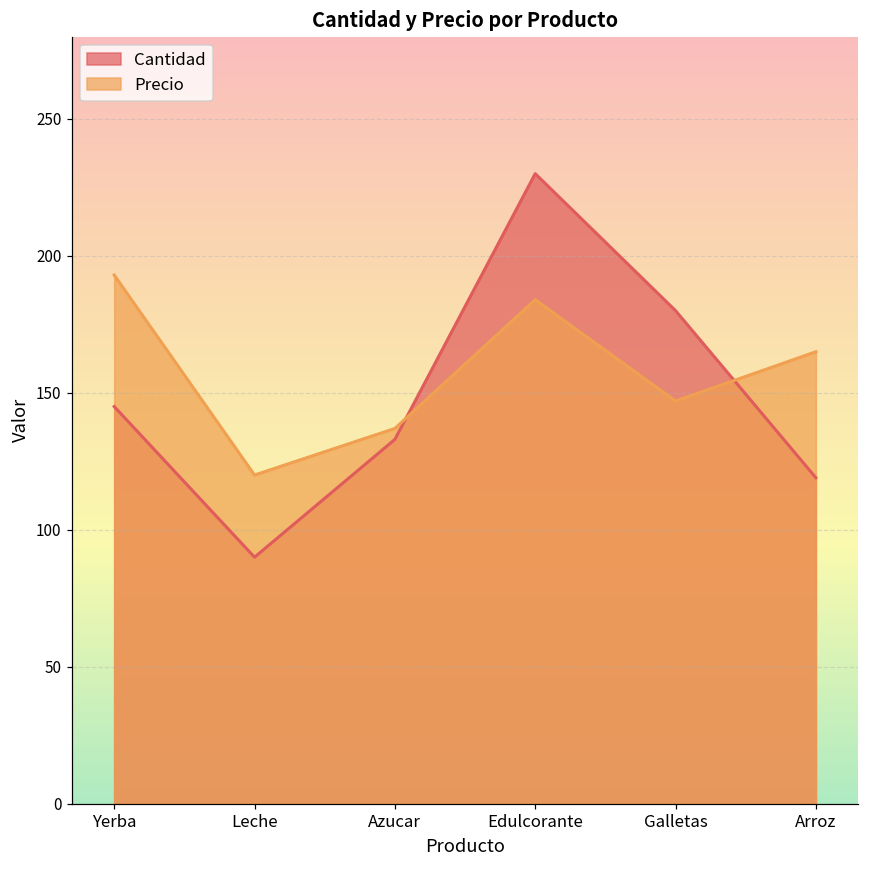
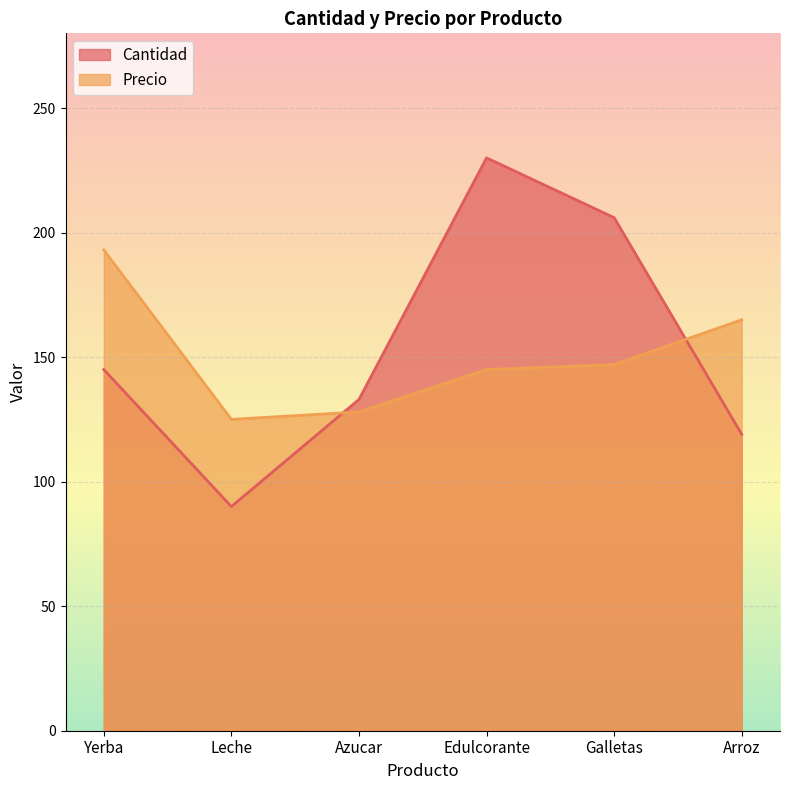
Precio, Leche: 120 -> 125
Precio, Azucar: 137 -> 128
Precio, Edulcorante: 184 -> 145
Cantidad, Galletas: 180 -> 206
